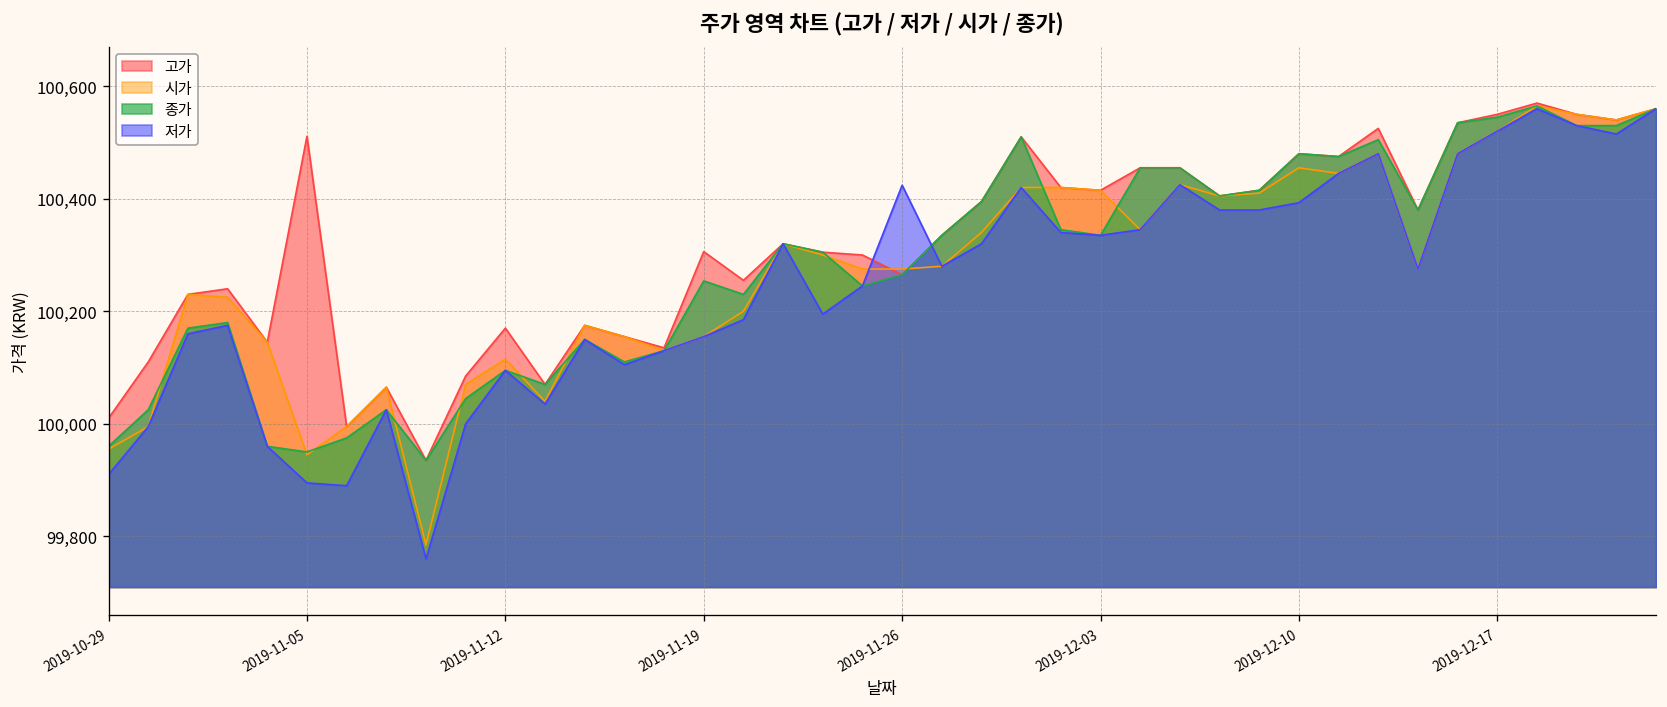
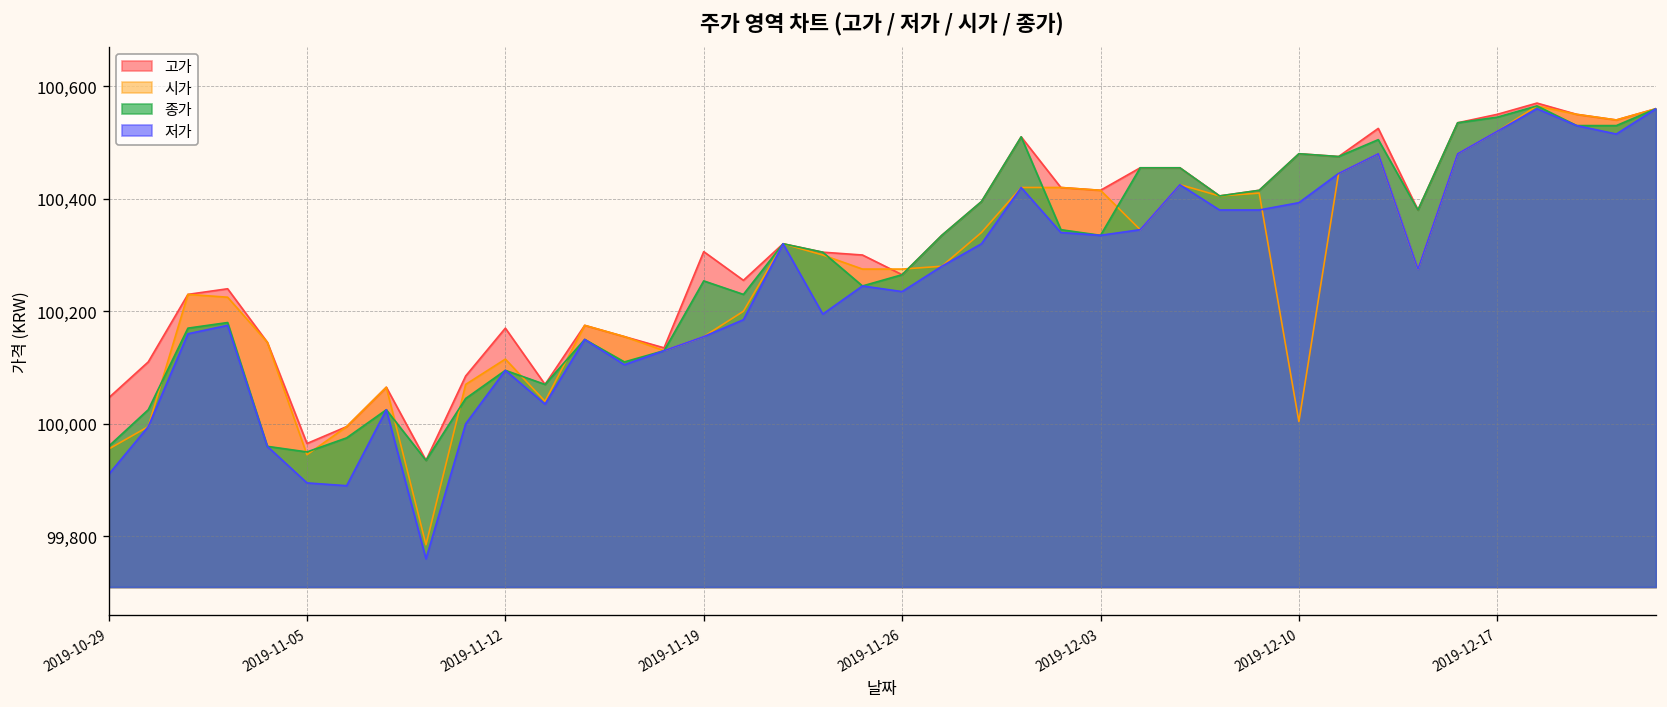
고가, 2019-10-29: 100,010 -> 100,050
고가, 2019-11-05: 100,510 -> 99,970
저가, 2019-11-26: 100,420 -> 100,240
시가, 2019-12-10: 100,460 -> 100,000
